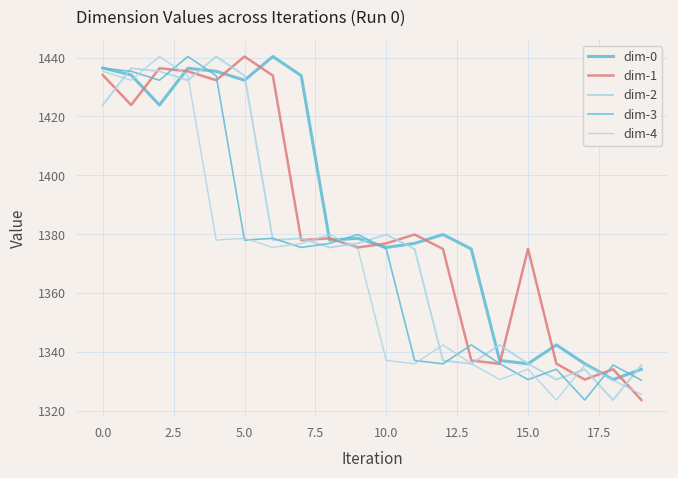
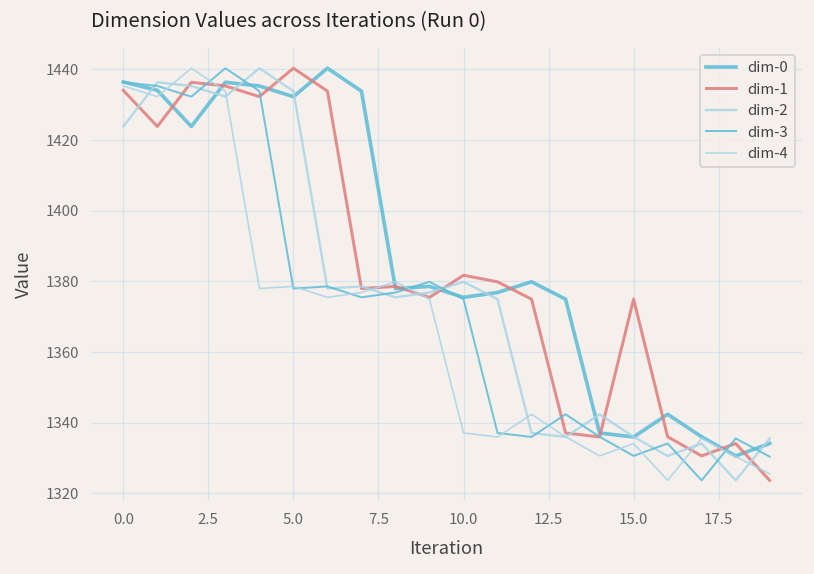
dim-1, 10.0: 1377 -> 1382
